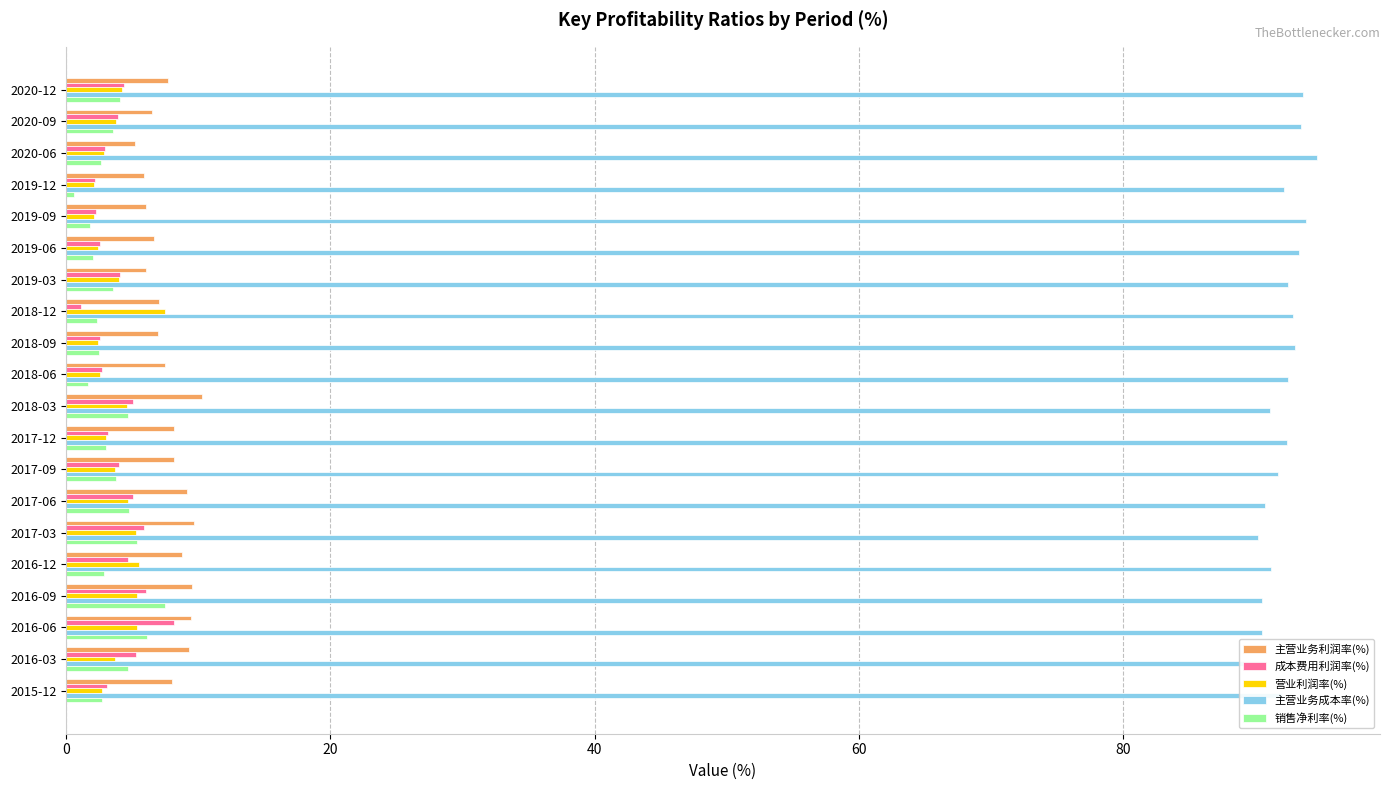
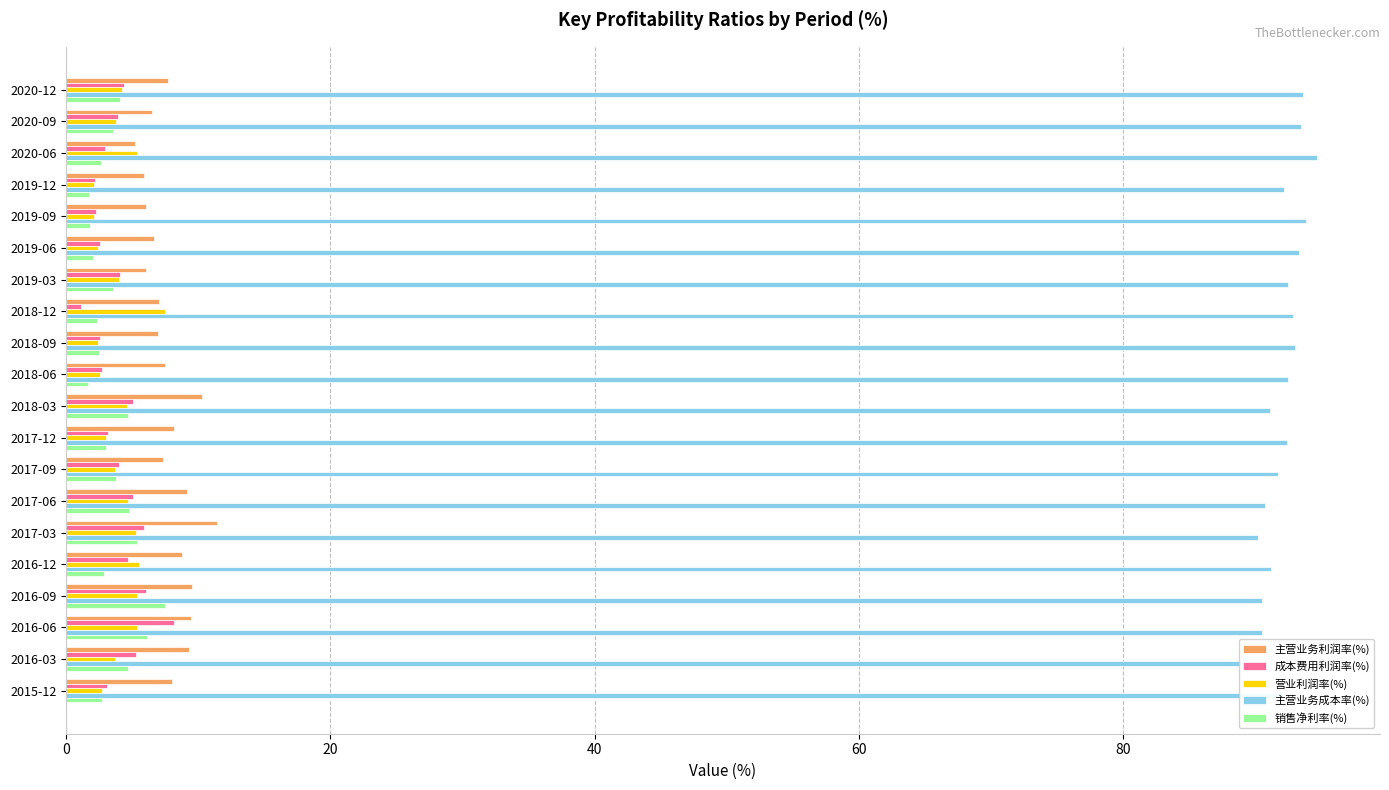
营业利润率(%), 2020-06: 2.9 -> 5.4
销售净利率(%), 2019-12: 0.6 -> 1.8
主营业务利润率(%), 2017-09: 8.2 -> 7.3
主营业务利润率(%), 2017-03: 9.7 -> 11.4
